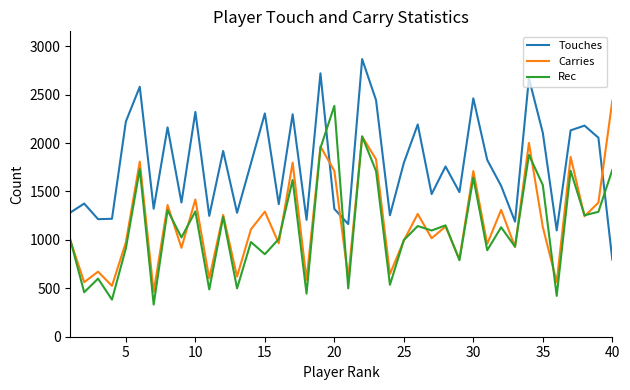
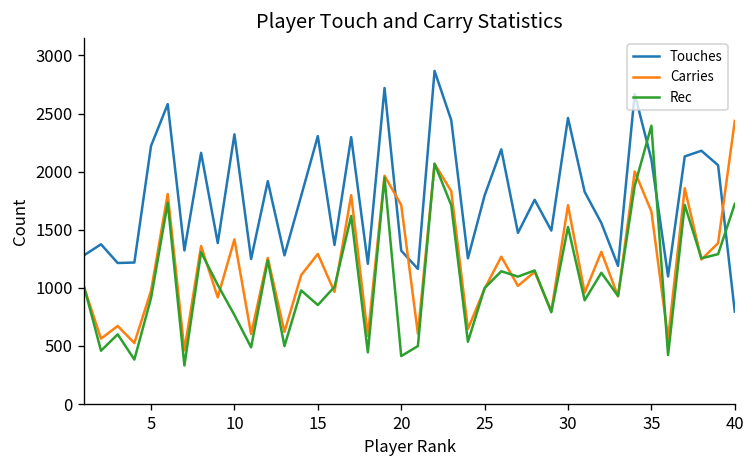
Rec, 10: 1300 -> 800
Rec, 20: 2400 -> 400
Rec, 30: 1600 -> 1500
Carries, 35: 1100 -> 1700
Rec, 35: 1600 -> 2400
